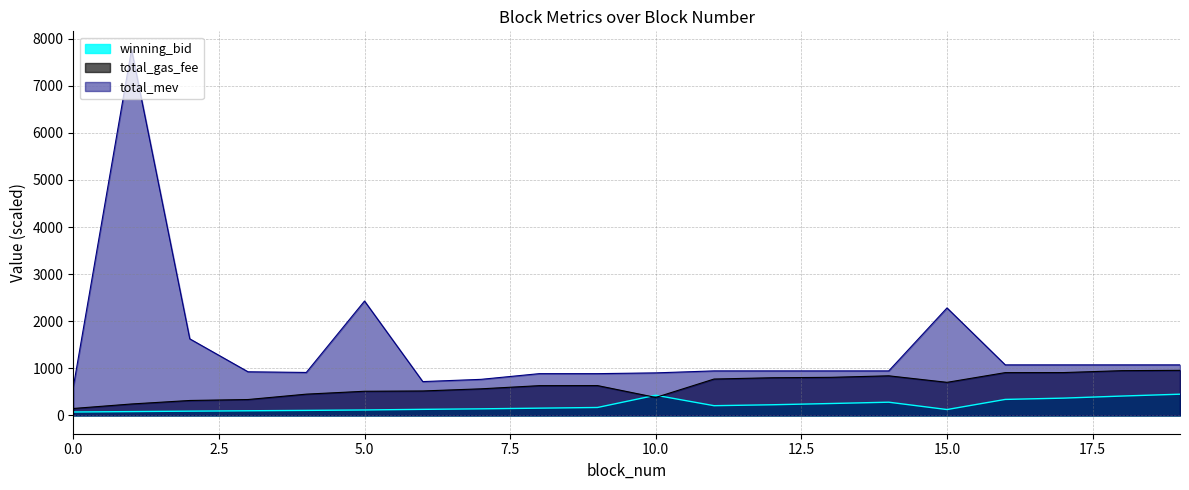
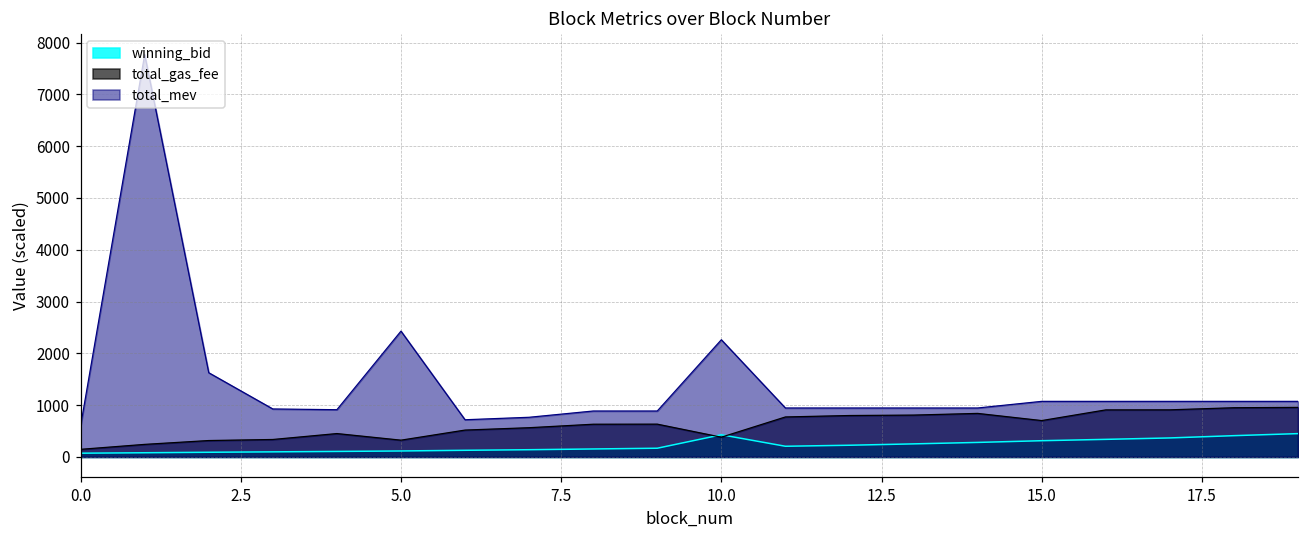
total_gas_fee, 5.0: 500 -> 300
total_mev, 10.0: 900 -> 2300
winning_bid, 15.0: 100 -> 300
total_mev, 15.0: 2300 -> 1100
